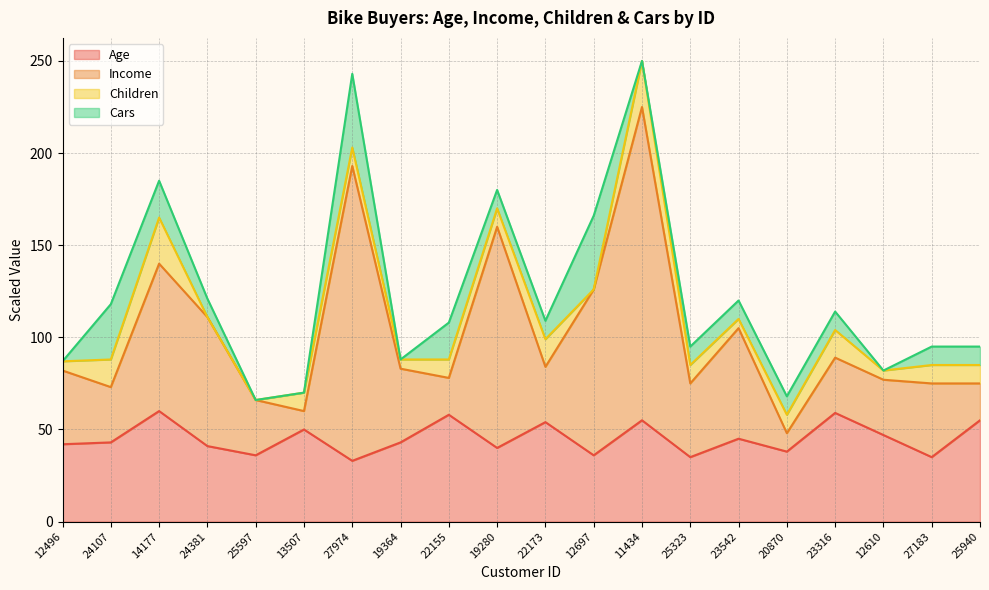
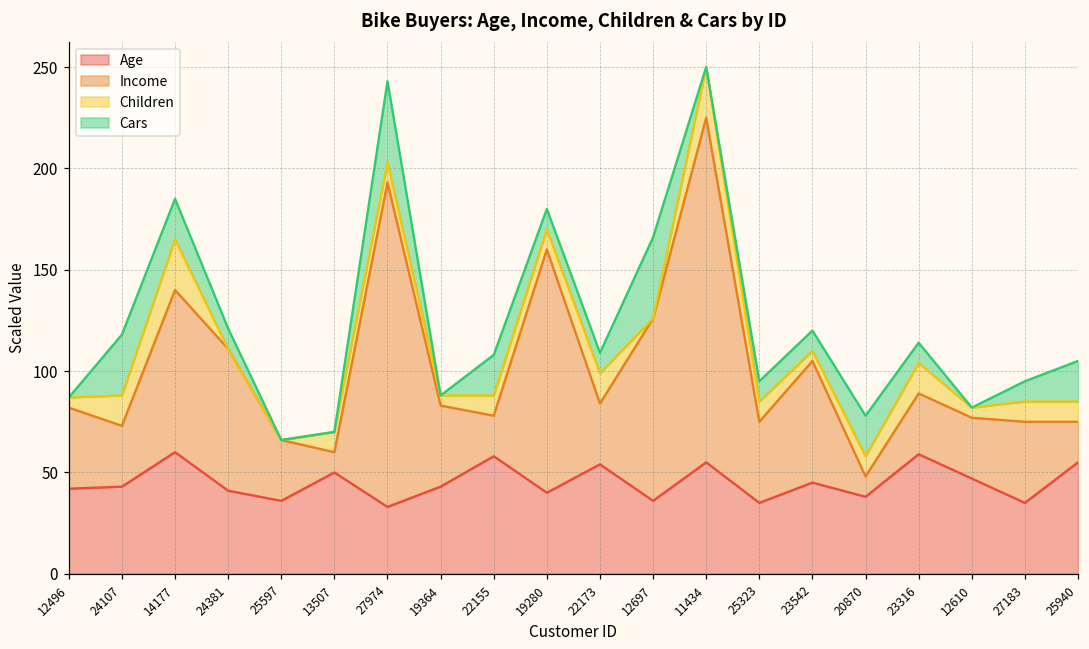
Cars, 20870: 10 -> 20
Cars, 25940: 10 -> 20
